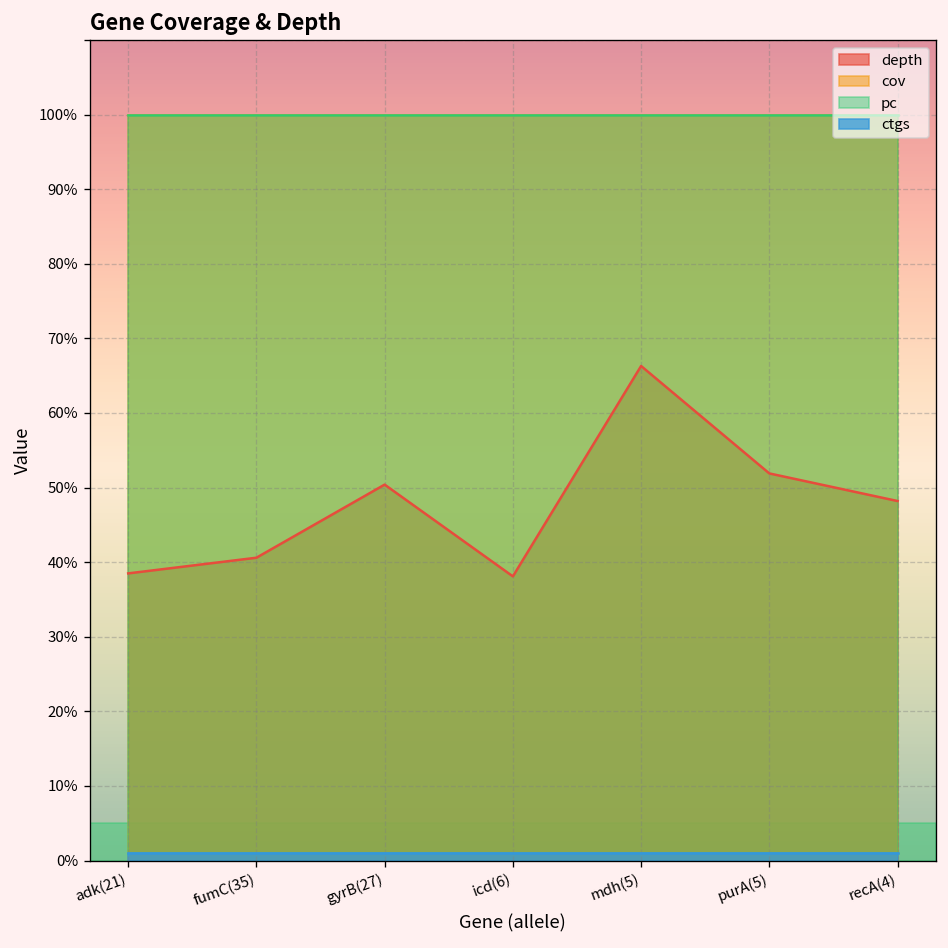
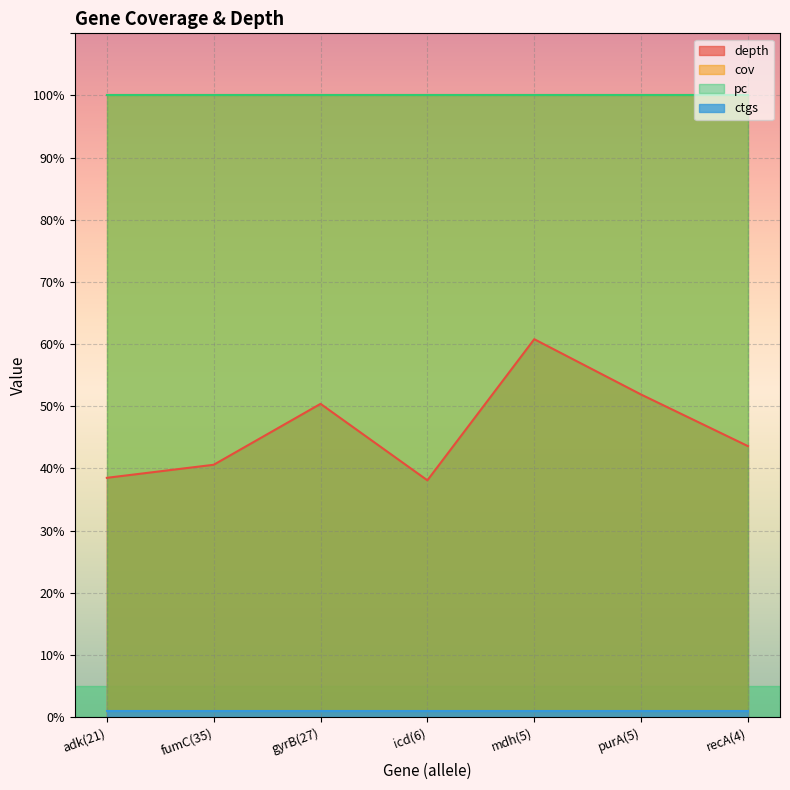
depth, mdh(5): 66% -> 61%
depth, recA(4): 48% -> 44%
